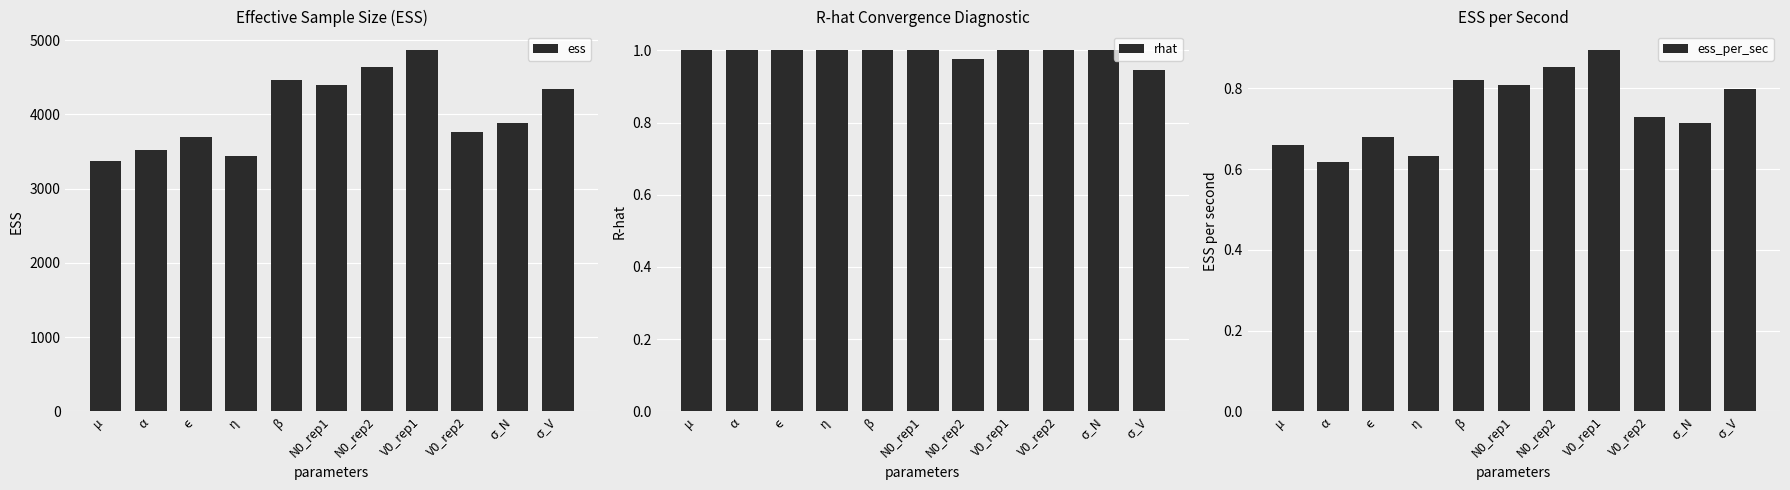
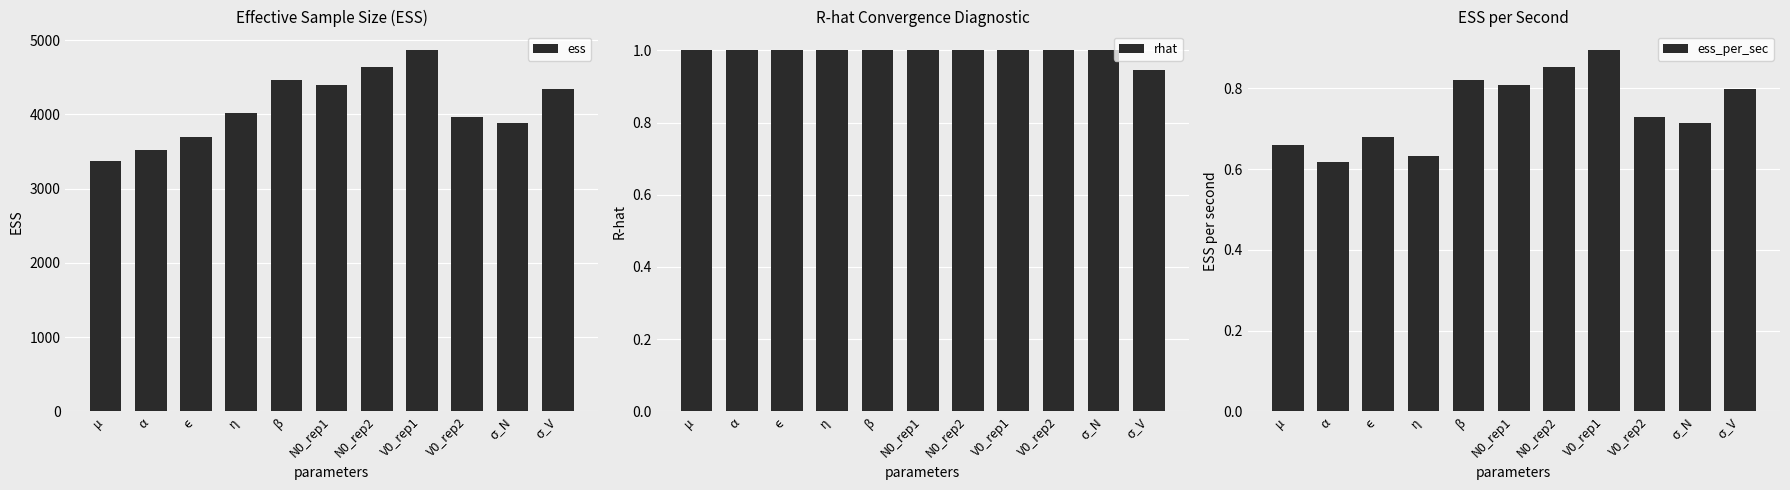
Effective Sample Size (ESS), η: 3400 -> 4000
Effective Sample Size (ESS), V0_rep2: 3800 -> 4000
R-hat Convergence Diagnostic, N0_rep2: 0.98 -> 1.00
